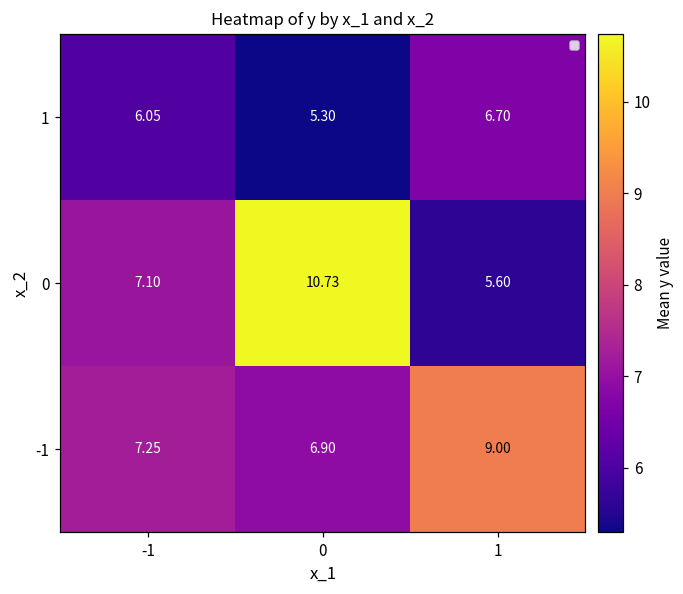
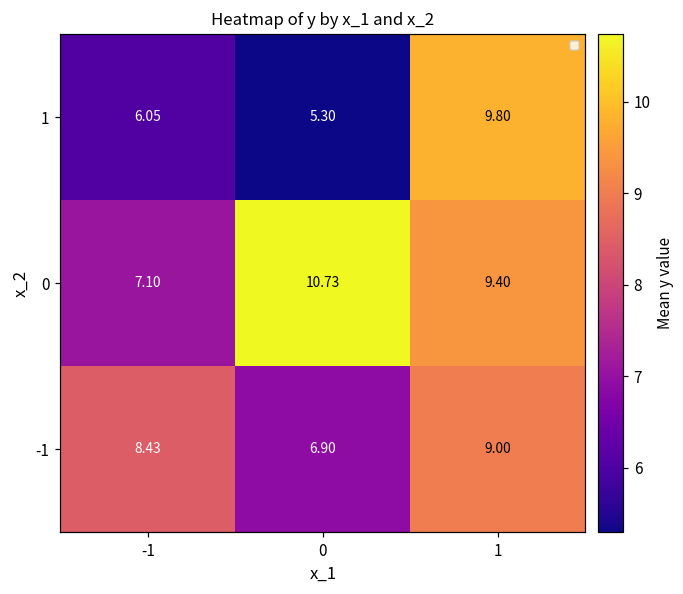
1, 1: 6.70 -> 9.80
0, 1: 5.60 -> 9.40
-1, -1: 7.25 -> 8.43
